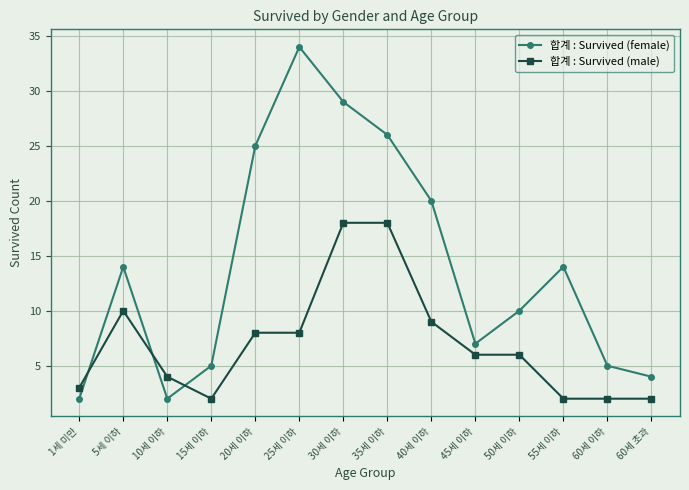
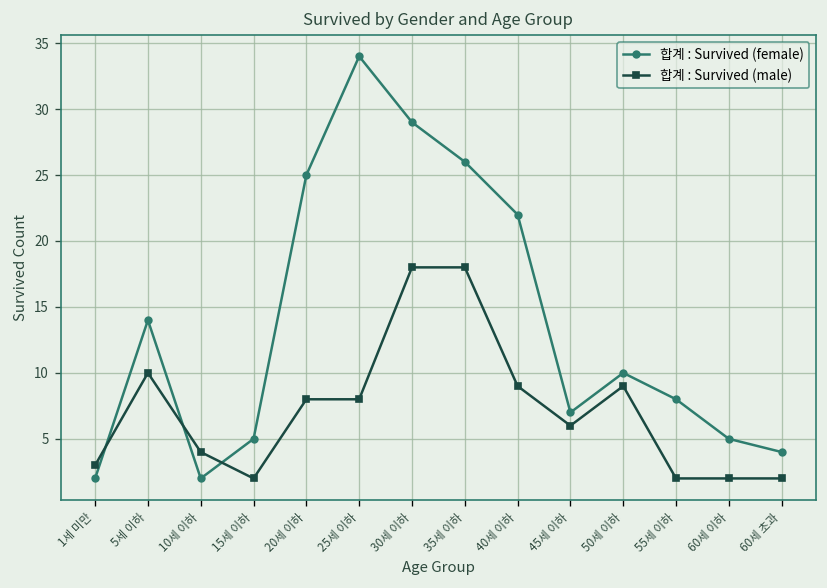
합계 : Survived (female), 40세 이하: 20 -> 22
합계 : Survived (male), 50세 이하: 6 -> 9
합계 : Survived (female), 55세 이하: 14 -> 8
